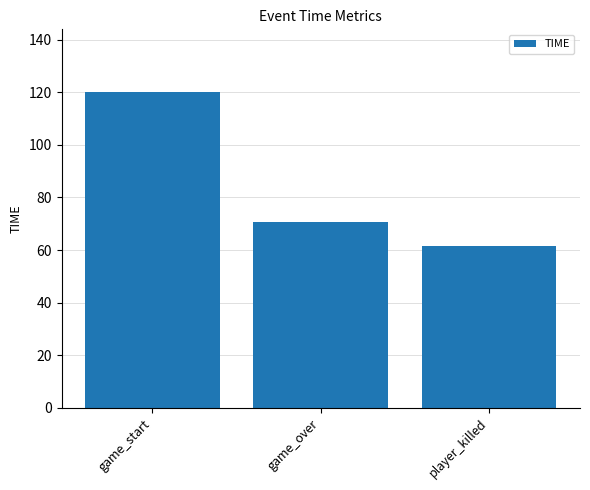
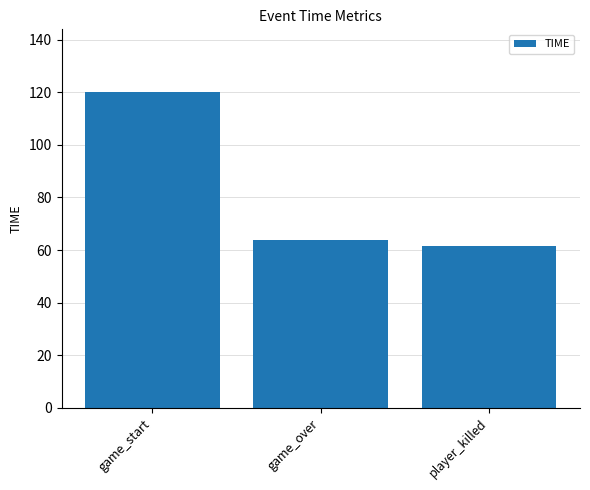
game_over: 71 -> 64
